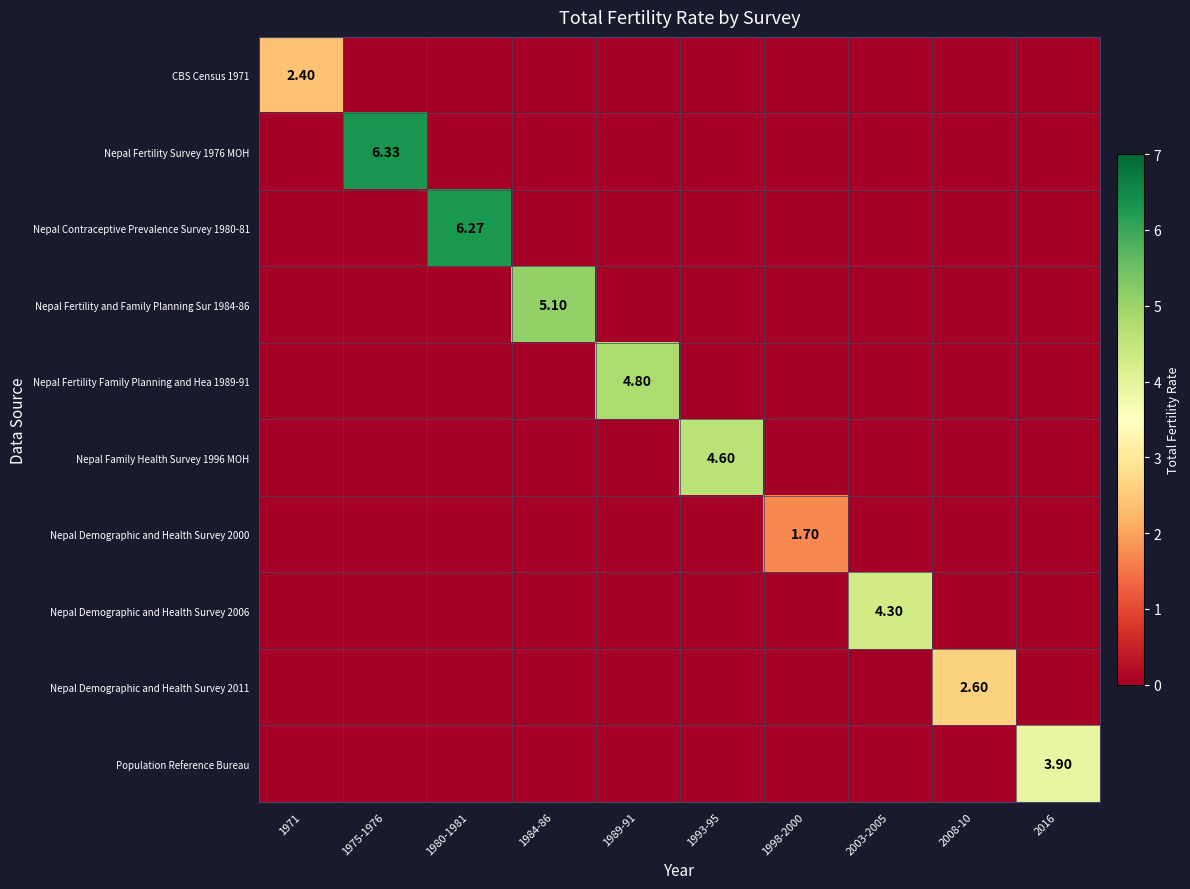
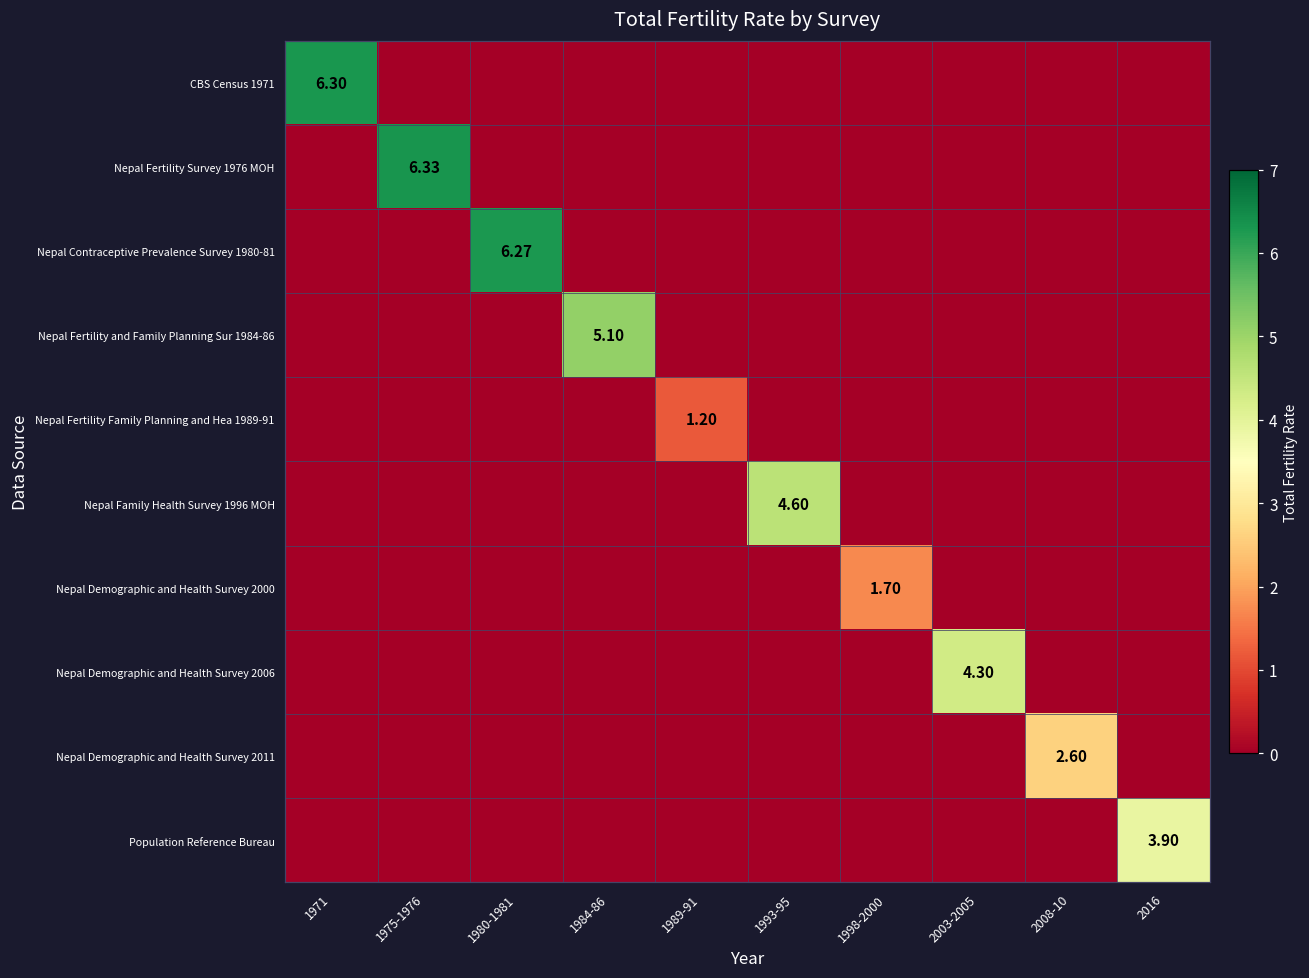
CBS Census 1971, 1971: 2.40 -> 6.30
Nepal Fertility Family Planning and Hea 1989-91, 1989-91: 4.80 -> 1.20
